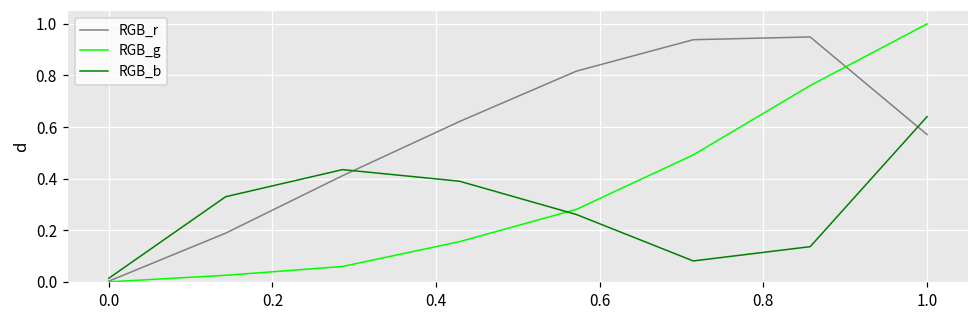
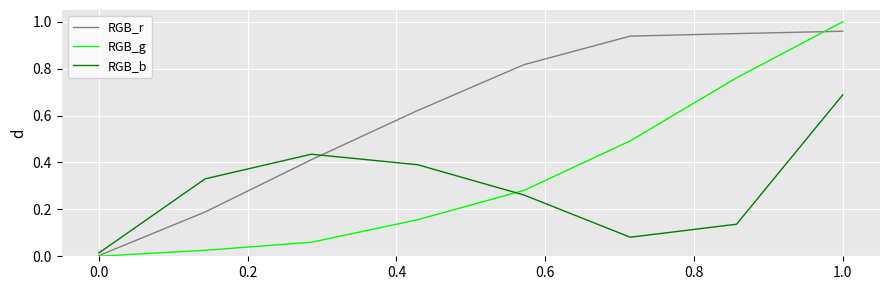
RGB_r, 1.0: 0.57 -> 0.96
RGB_b, 1.0: 0.64 -> 0.69
